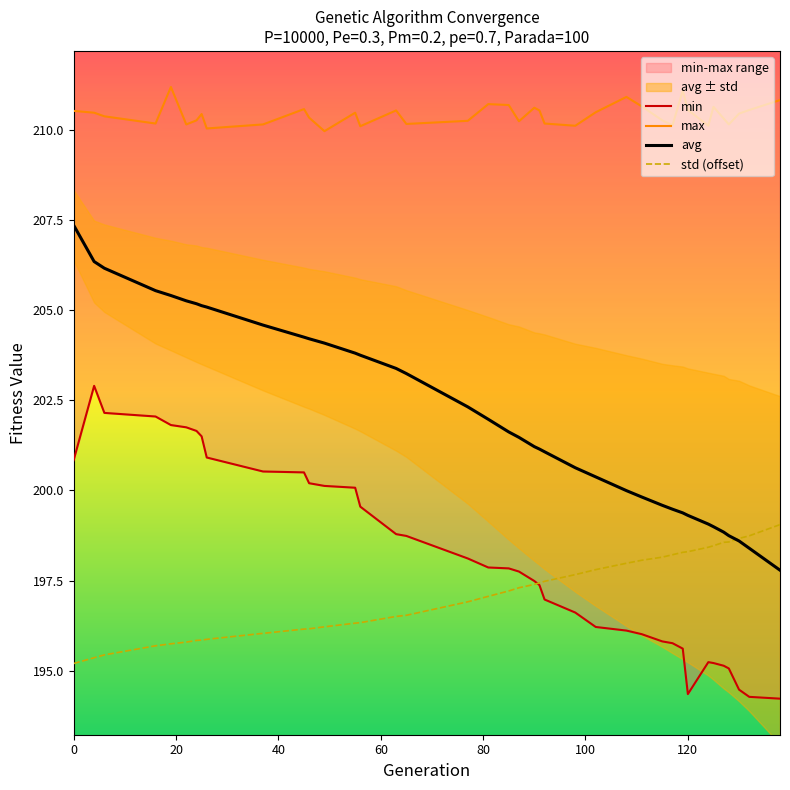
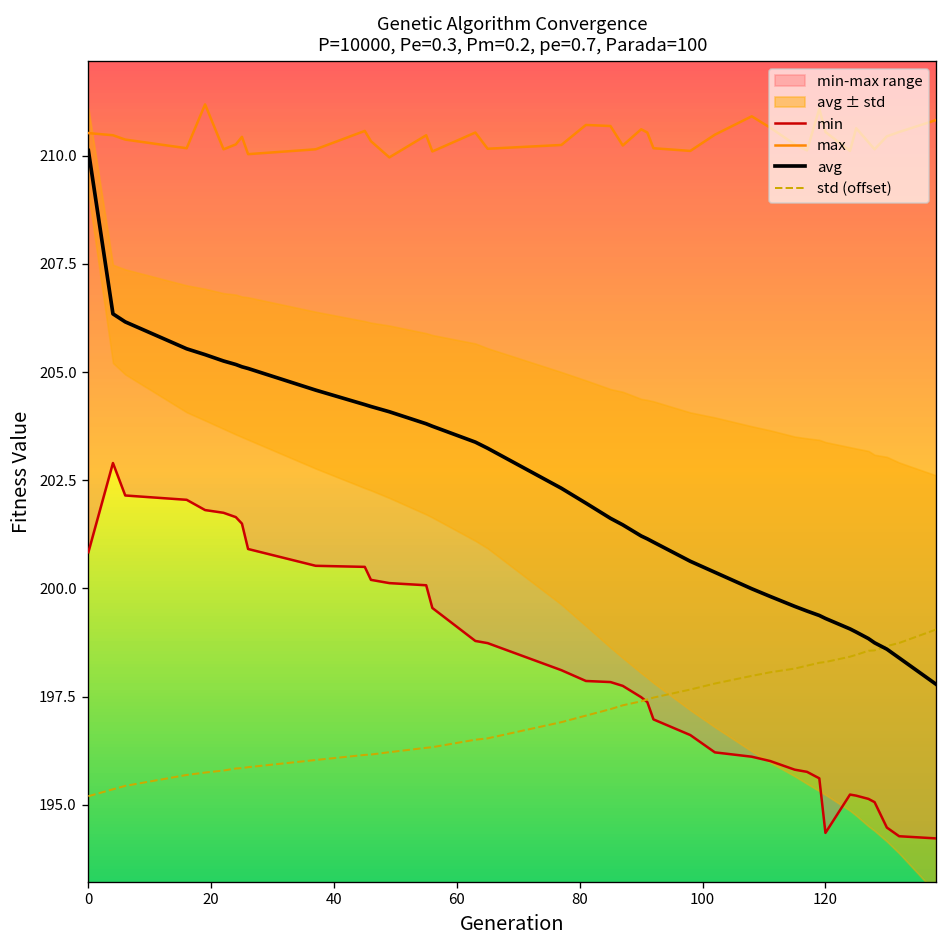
avg, 0: 207.4 -> 210.1
